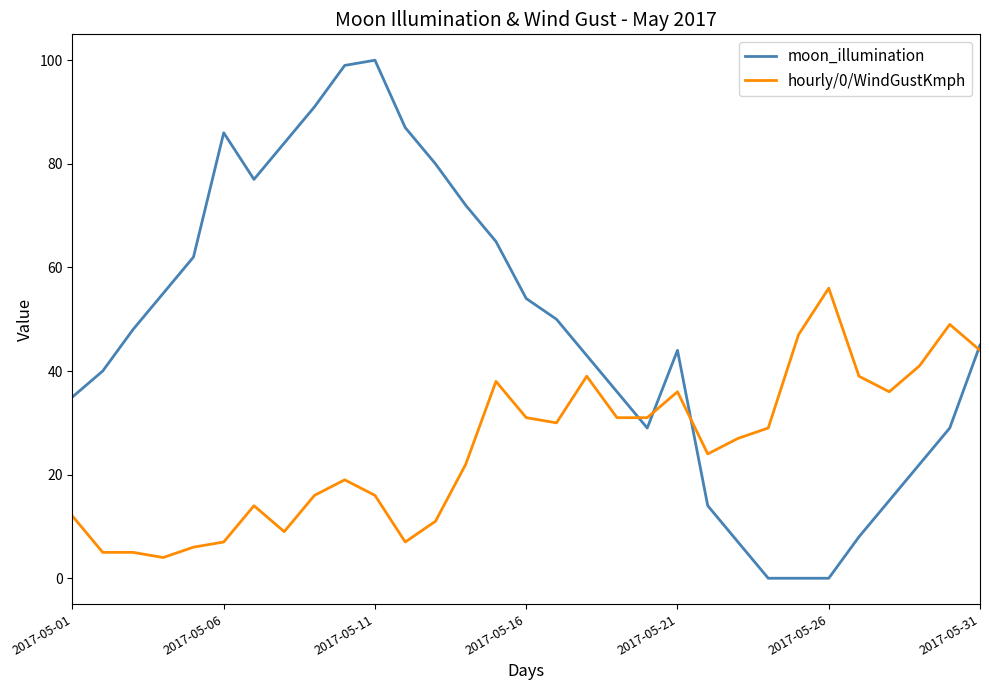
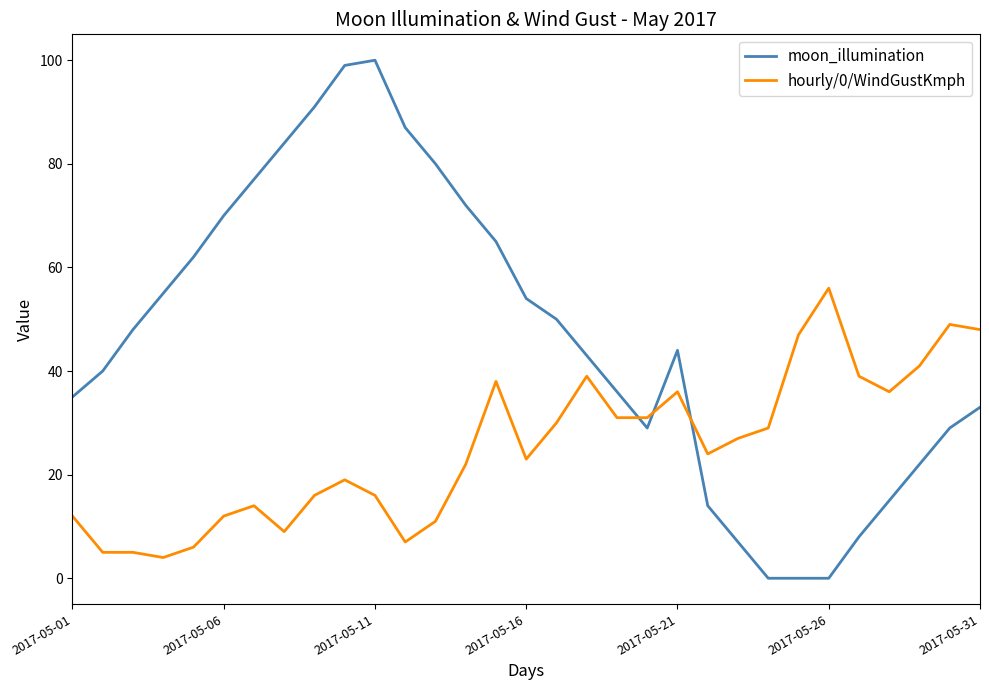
moon_illumination, 2017-05-06: 86 -> 70
hourly/0/WindGustKmph, 2017-05-06: 7 -> 12
hourly/0/WindGustKmph, 2017-05-16: 31 -> 23
moon_illumination, 2017-05-31: 45 -> 33
hourly/0/WindGustKmph, 2017-05-31: 44 -> 48
